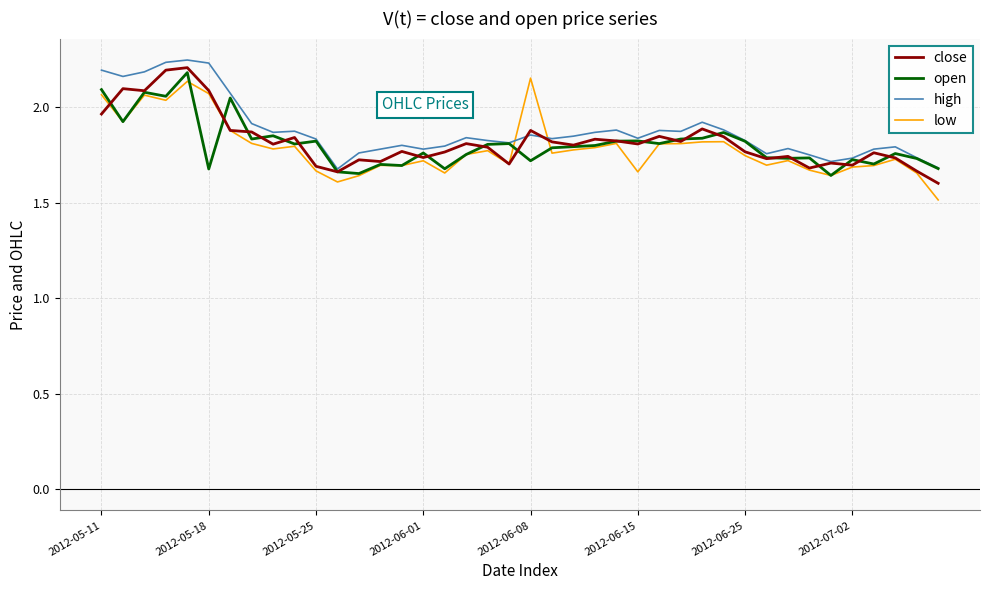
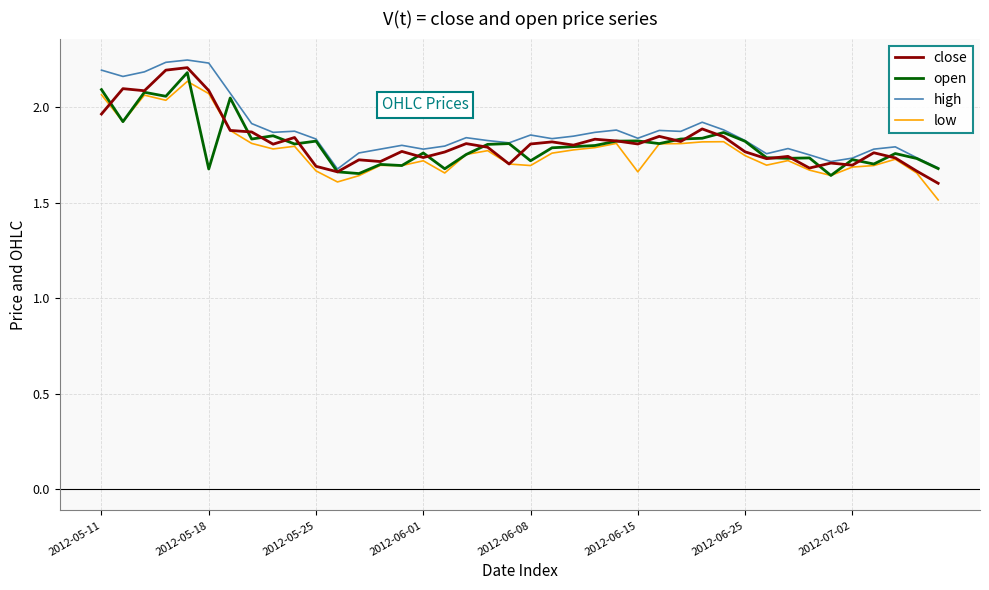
close, 2012-06-08: 1.88 -> 1.81
low, 2012-06-08: 2.15 -> 1.70
